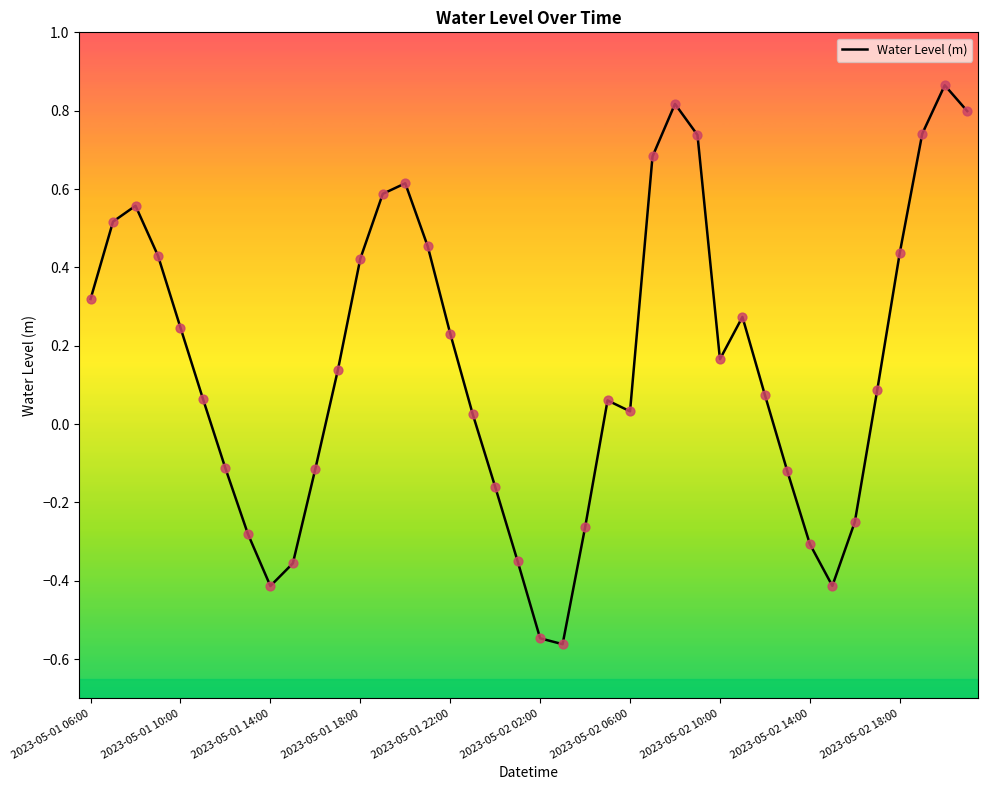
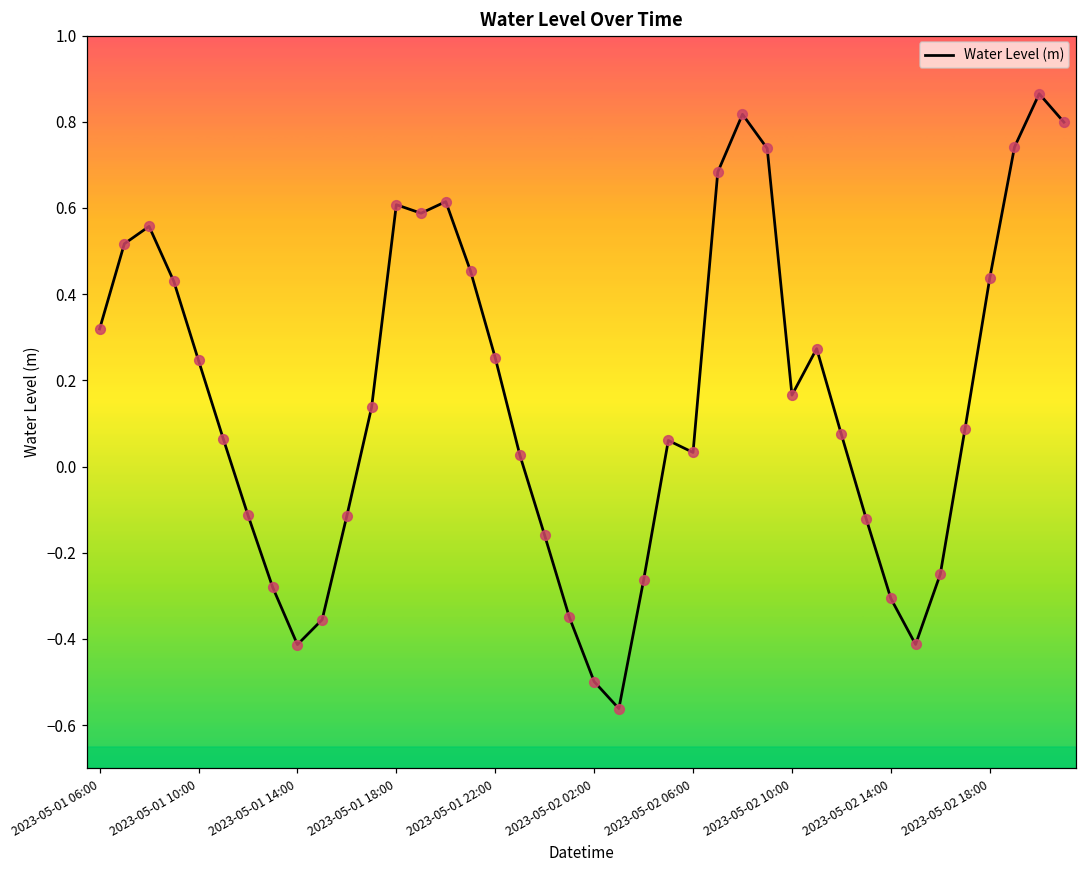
2023-05-01 18:00: 0.42 -> 0.61
2023-05-01 22:00: 0.23 -> 0.25
2023-05-02 02:00: -0.55 -> -0.50
